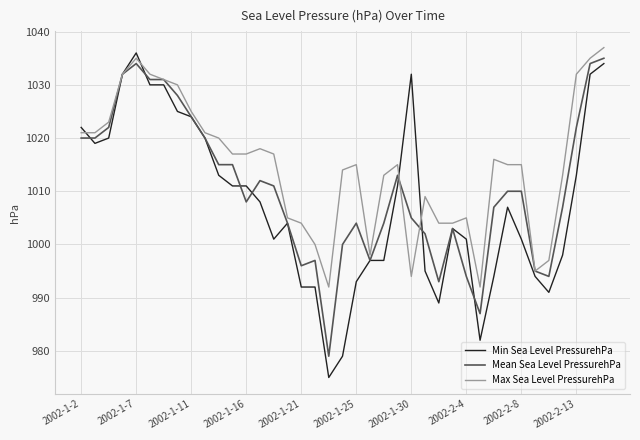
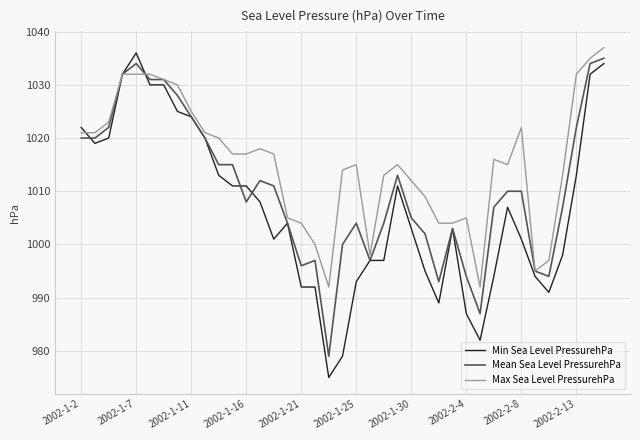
Max Sea Level PressurehPa, 2002-1-7: 1035 -> 1032
Min Sea Level PressurehPa, 2002-1-30: 1032 -> 1003
Max Sea Level PressurehPa, 2002-1-30: 994 -> 1012
Min Sea Level PressurehPa, 2002-2-4: 1001 -> 987
Max Sea Level PressurehPa, 2002-2-8: 1015 -> 1022
